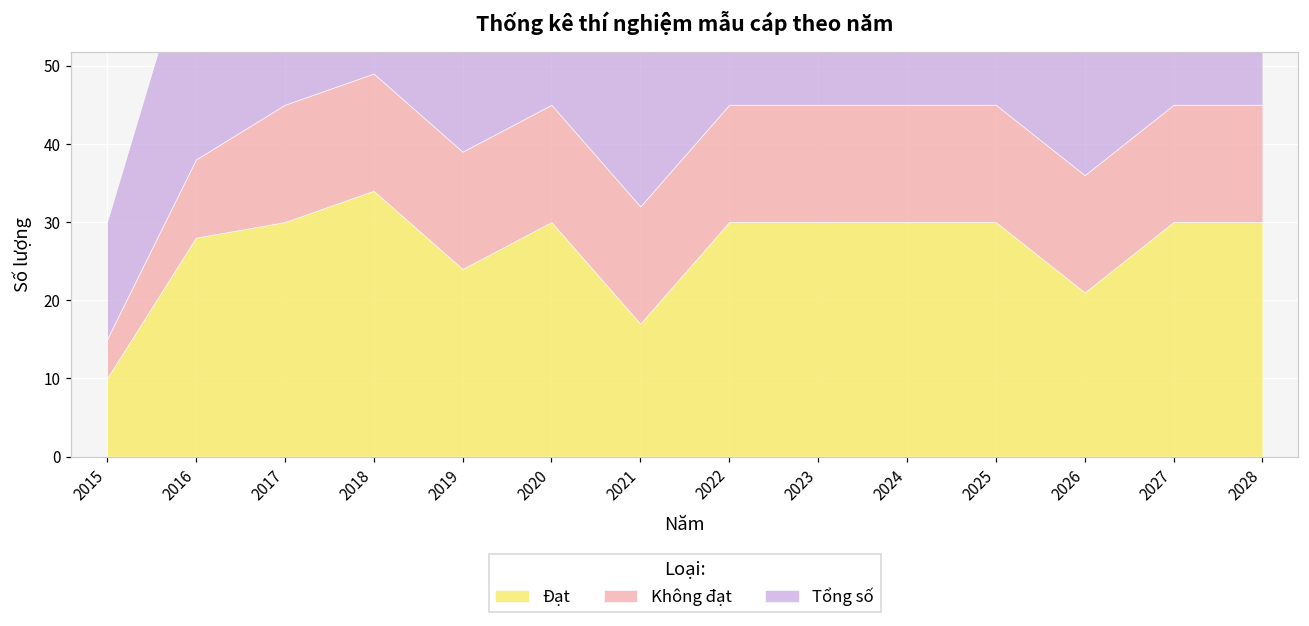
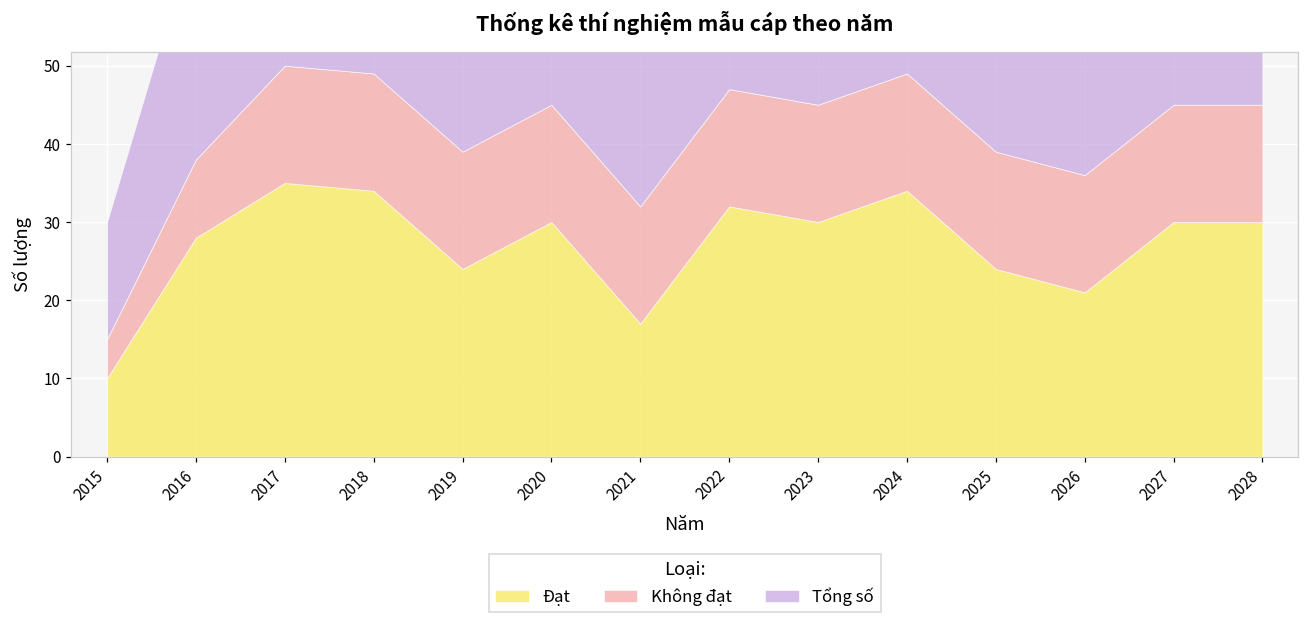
Đạt, 2017: 30 -> 35
Đạt, 2022: 30 -> 32
Đạt, 2024: 30 -> 34
Đạt, 2025: 30 -> 24
